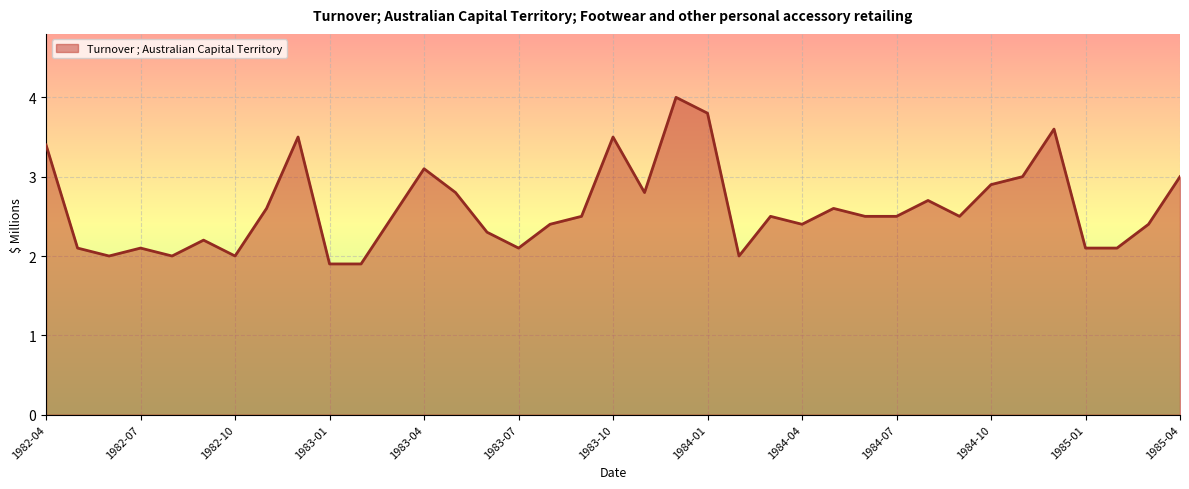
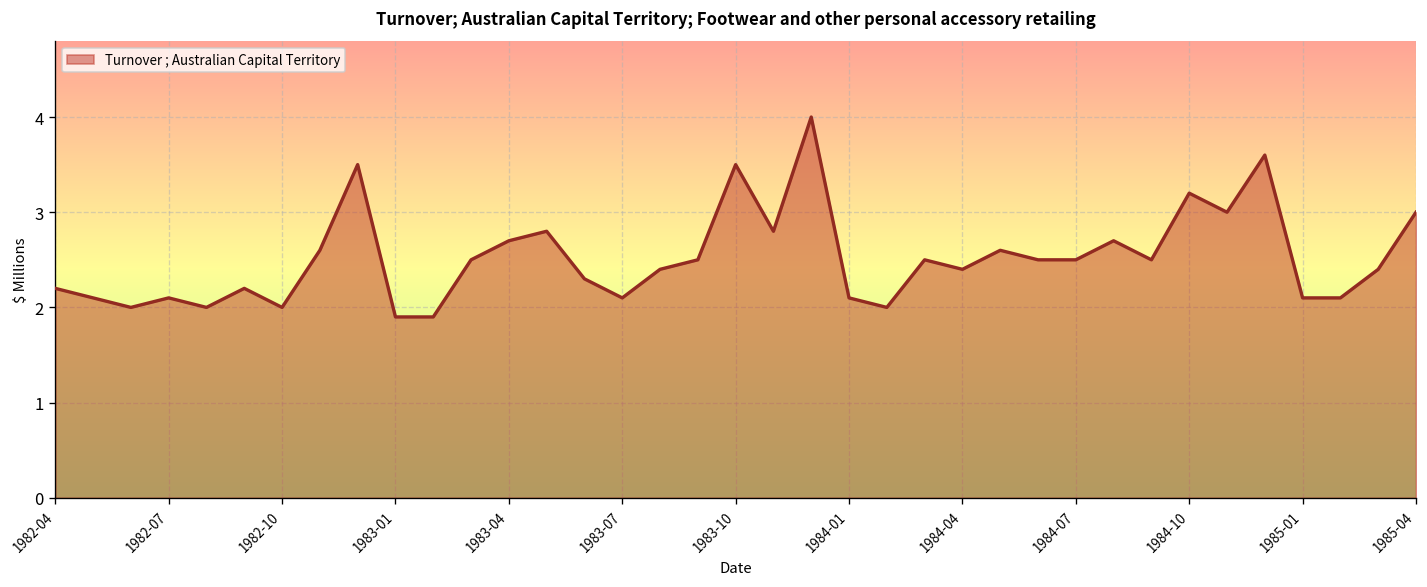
1982-04: 3.4 -> 2.2
1983-04: 3.1 -> 2.7
1984-01: 3.8 -> 2.1
1984-10: 2.9 -> 3.2
